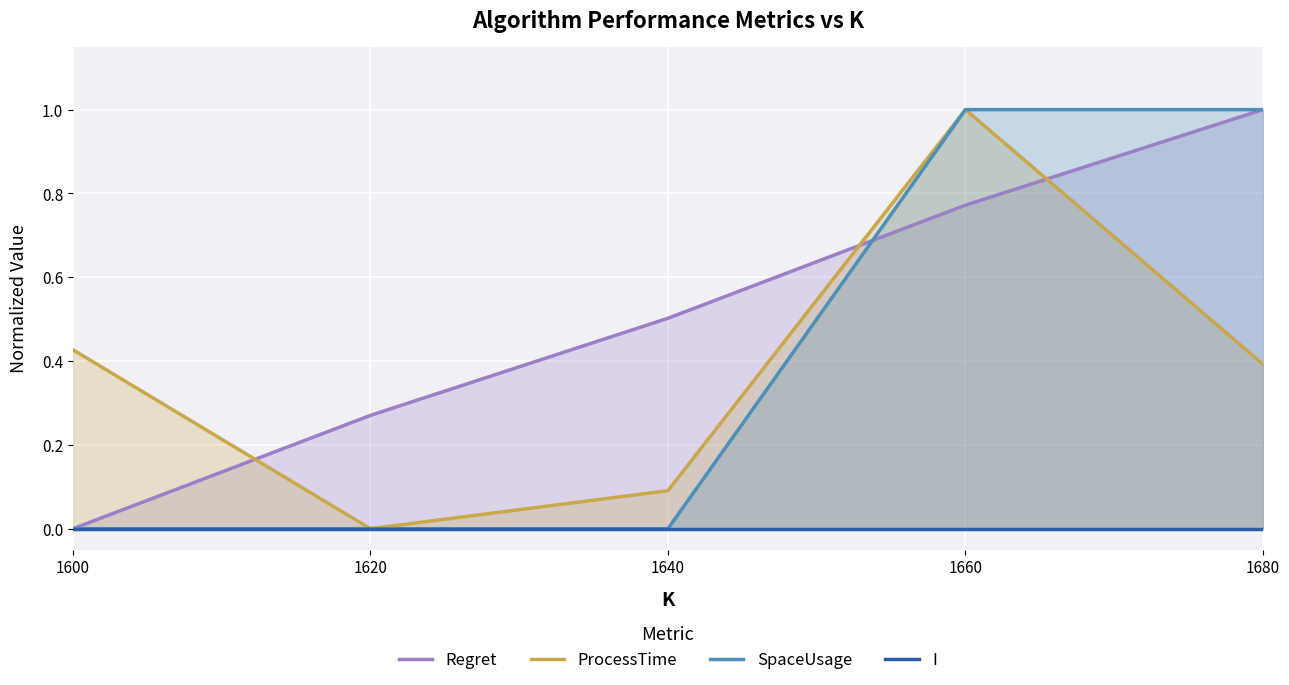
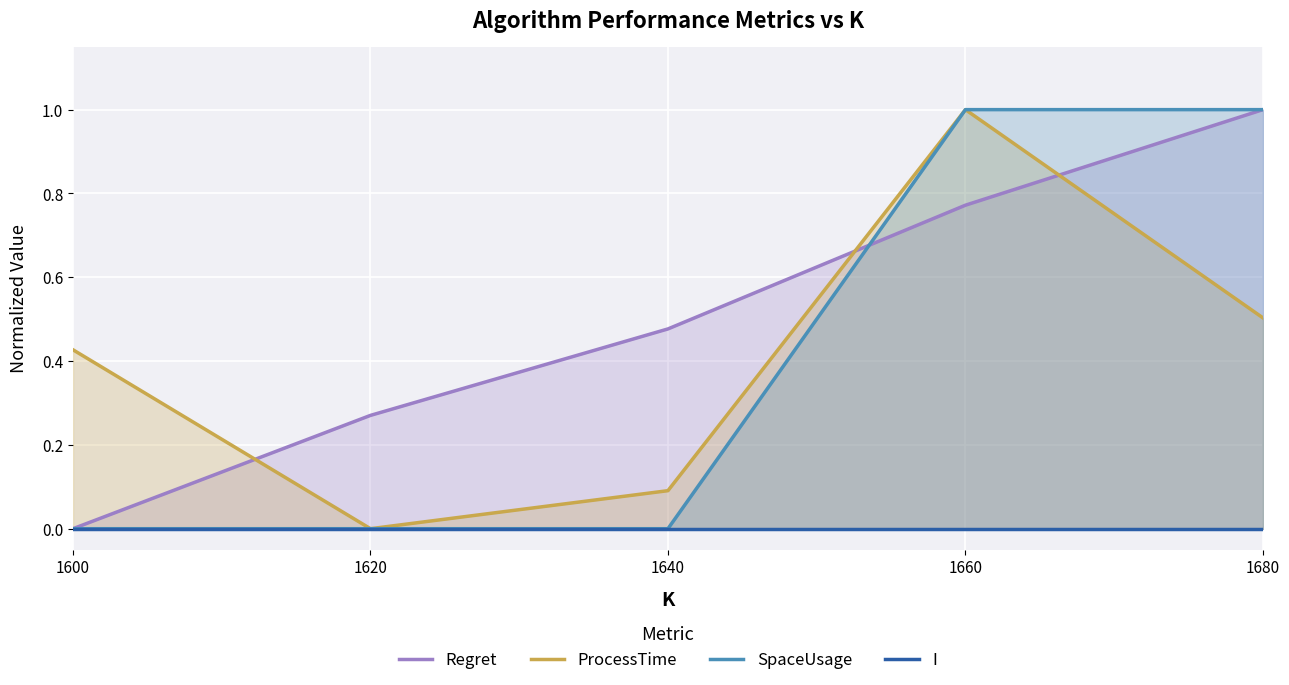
Regret, 1640: 0.50 -> 0.48
ProcessTime, 1680: 0.39 -> 0.50
